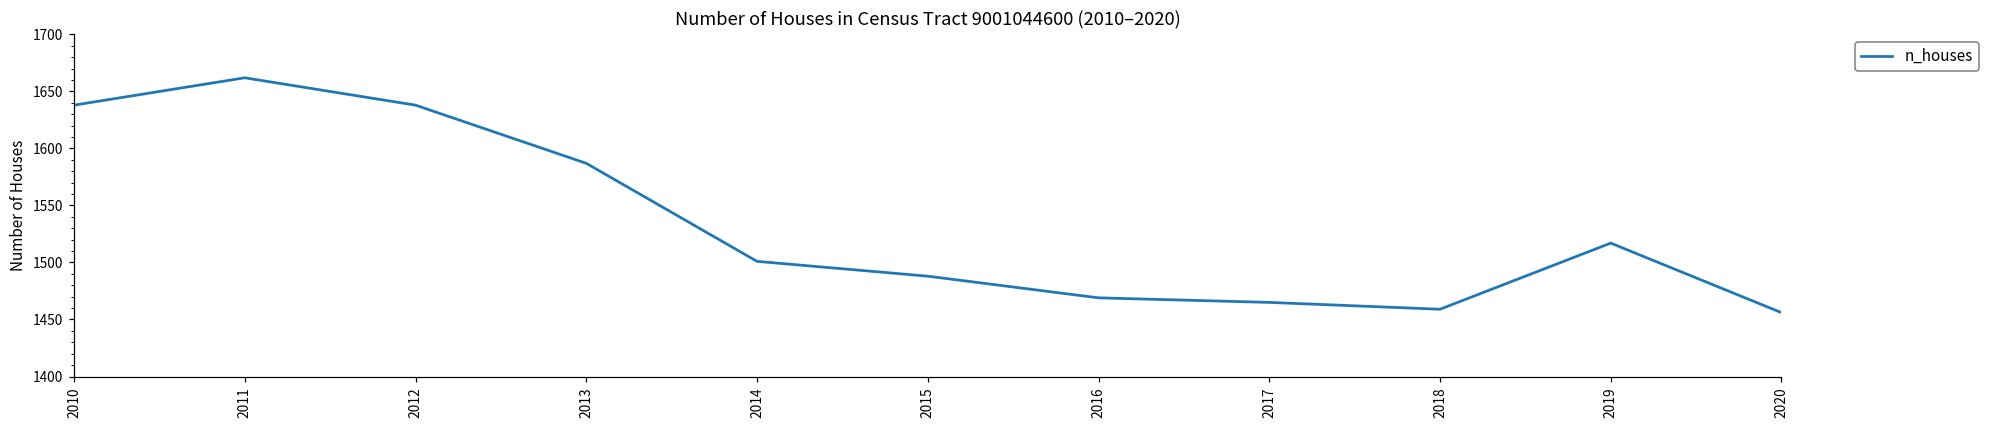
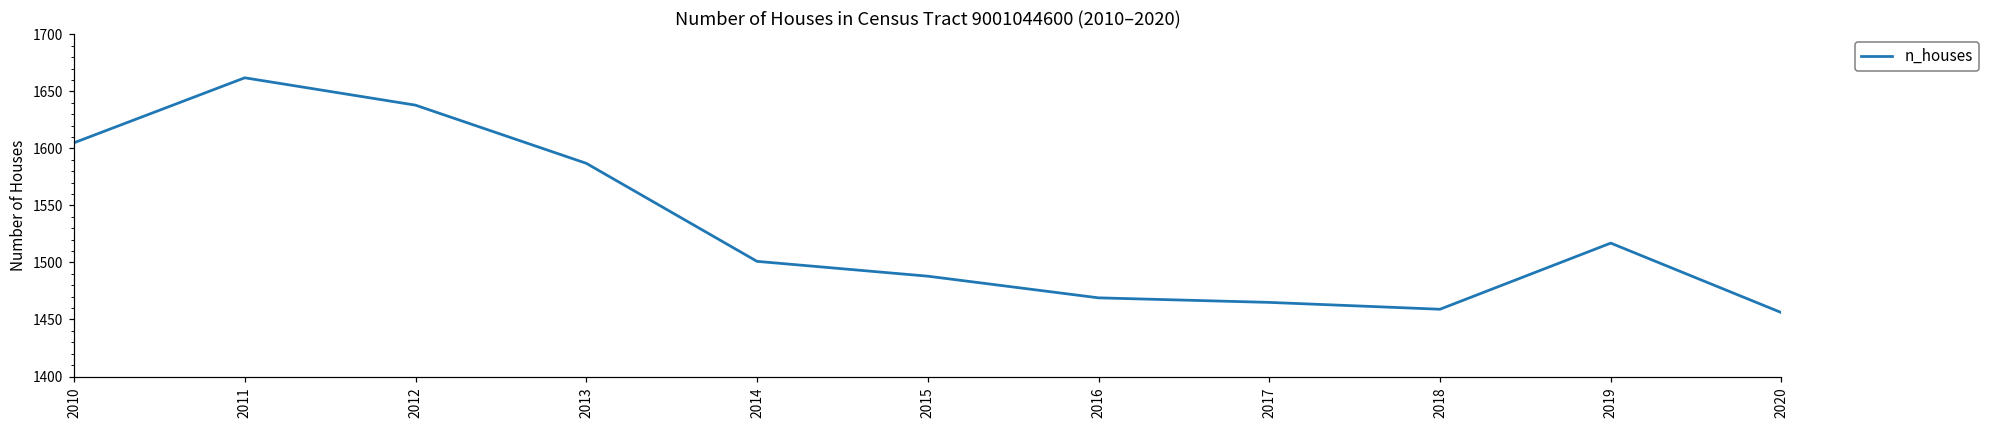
2010: 1638 -> 1605
